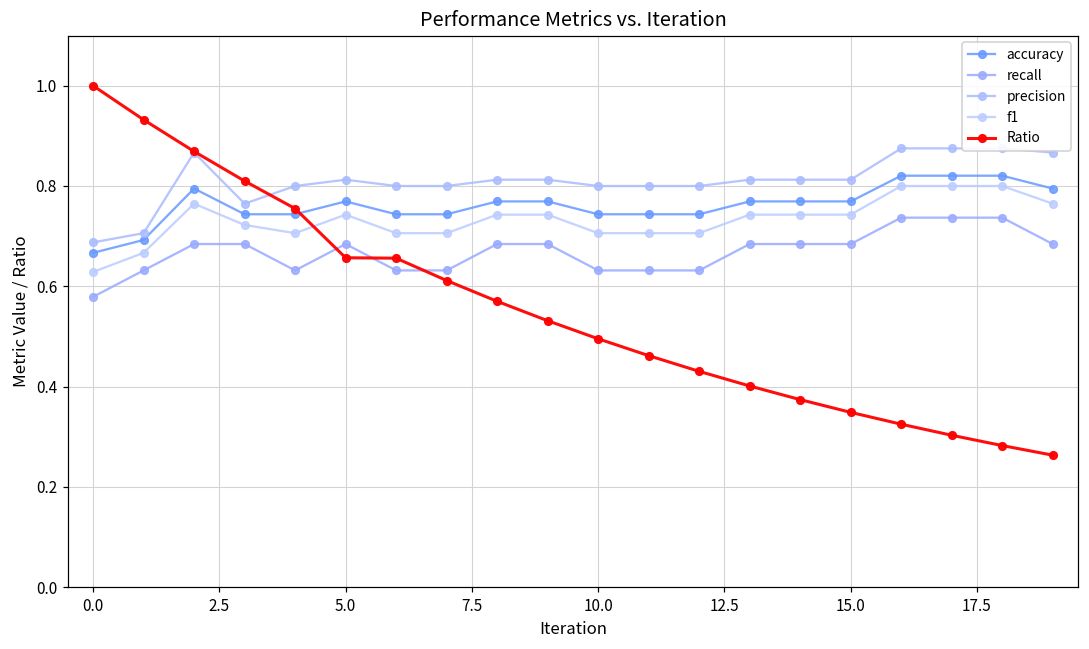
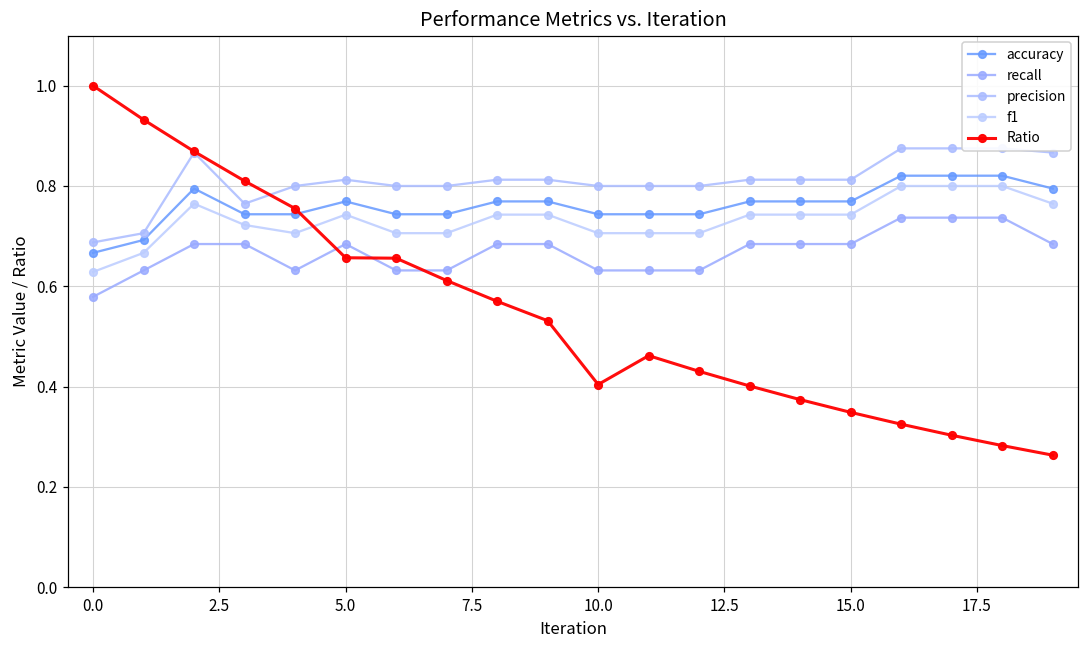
Ratio, 10.0: 0.50 -> 0.40
